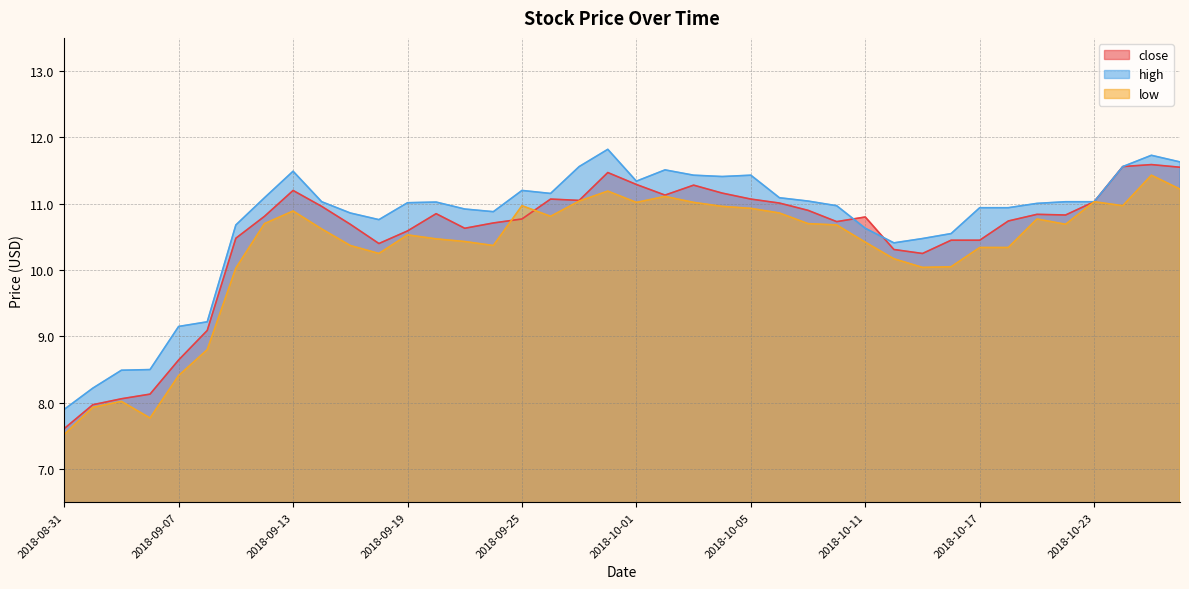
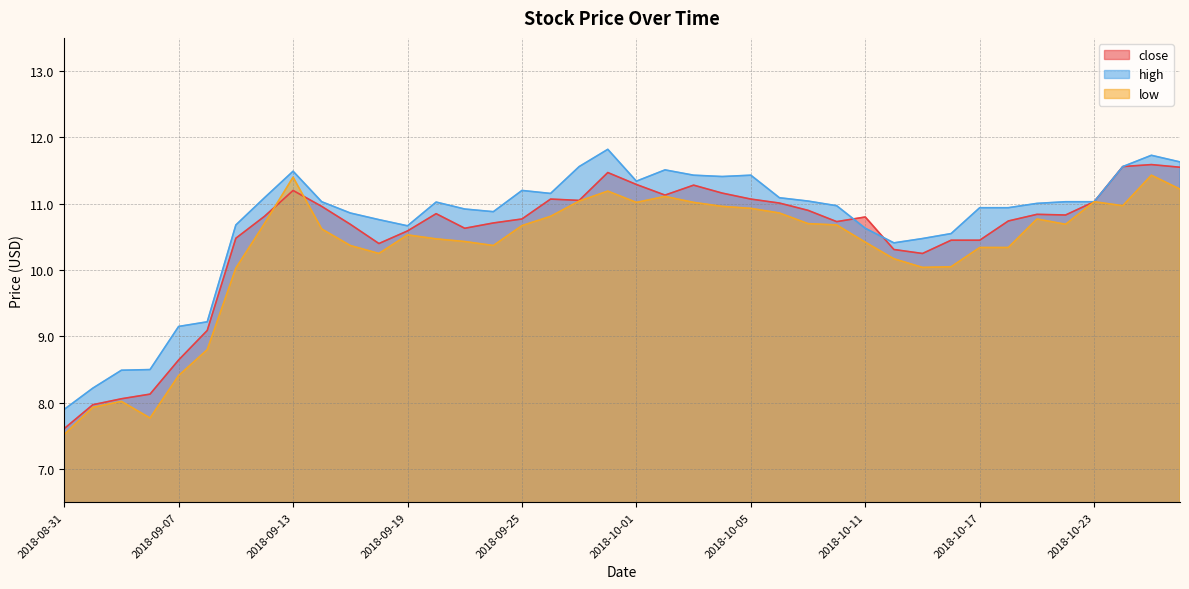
low, 2018-09-13: 10.9 -> 11.4
high, 2018-09-19: 11.0 -> 10.7
low, 2018-09-25: 11.0 -> 10.7
